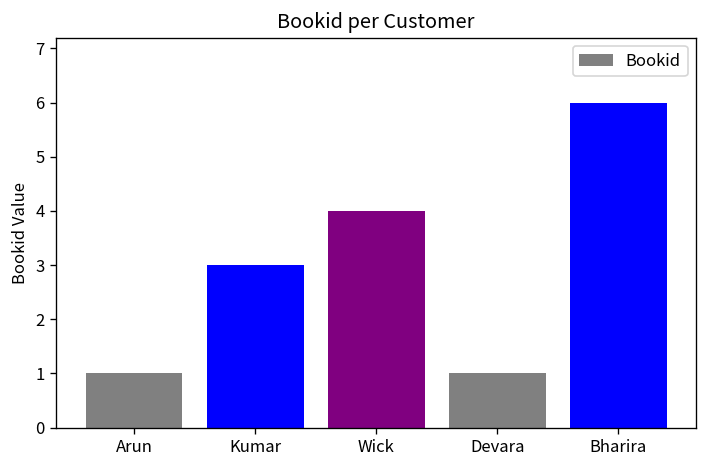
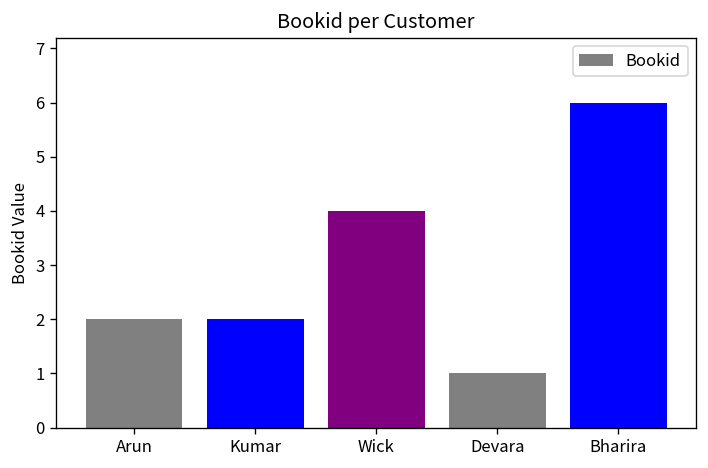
Arun: 1 -> 2
Kumar: 3 -> 2
